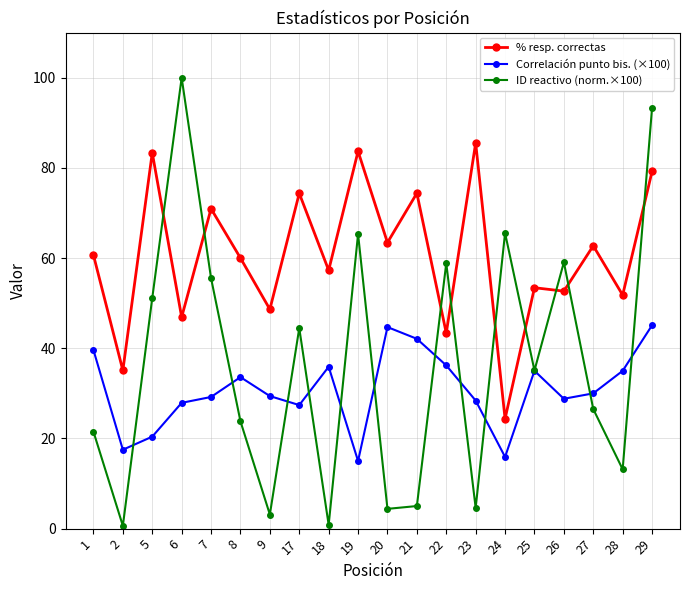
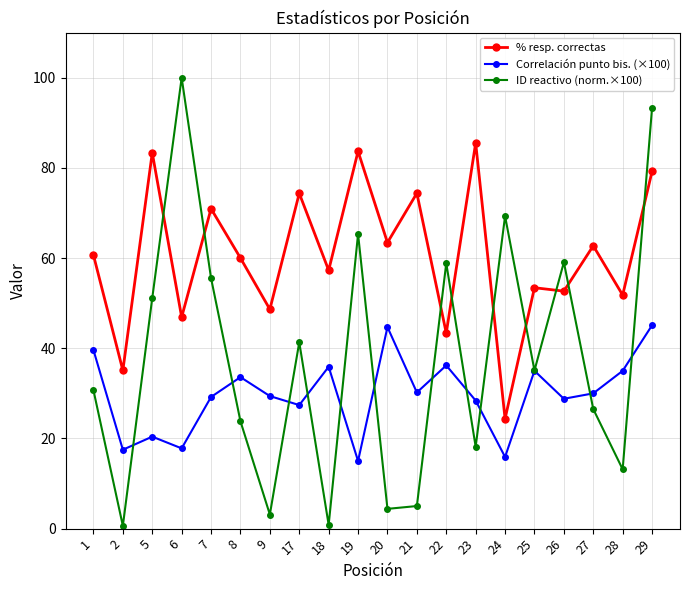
ID reactivo (norm.×100), 1: 22 -> 31
Correlación punto bis. (×100), 6: 28 -> 18
ID reactivo (norm.×100), 17: 44 -> 41
Correlación punto bis. (×100), 21: 42 -> 30
ID reactivo (norm.×100), 23: 5 -> 18
ID reactivo (norm.×100), 24: 66 -> 69
